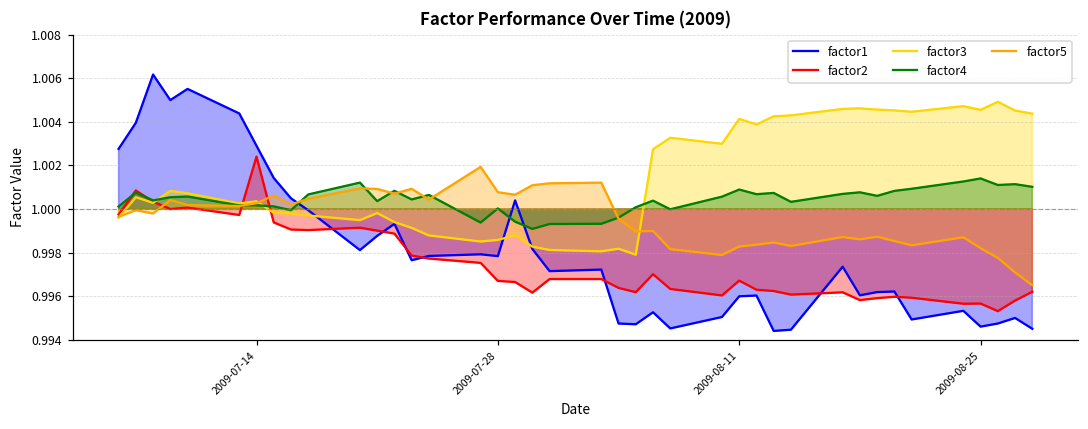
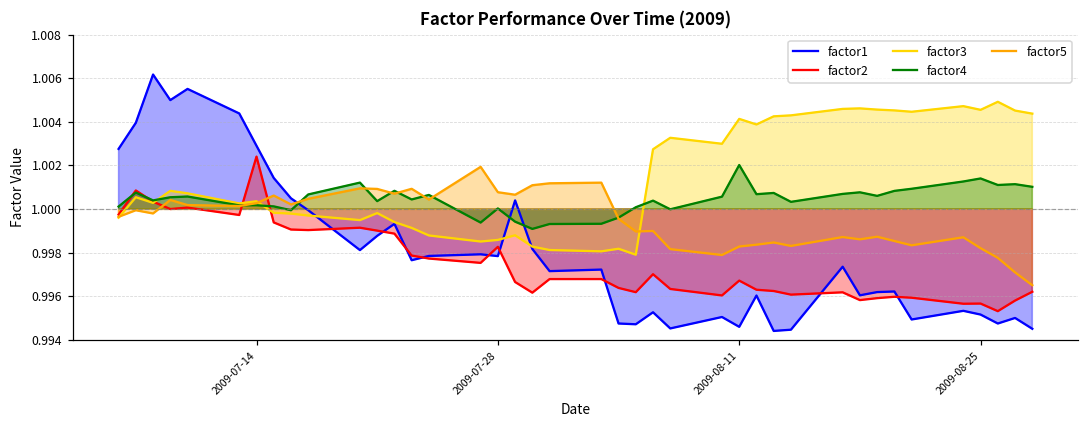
factor2, 2009-07-28: 0.9967 -> 0.9983
factor1, 2009-08-11: 0.9960 -> 0.9946
factor4, 2009-08-11: 1.0009 -> 1.0020
factor1, 2009-08-25: 0.9946 -> 0.9952
